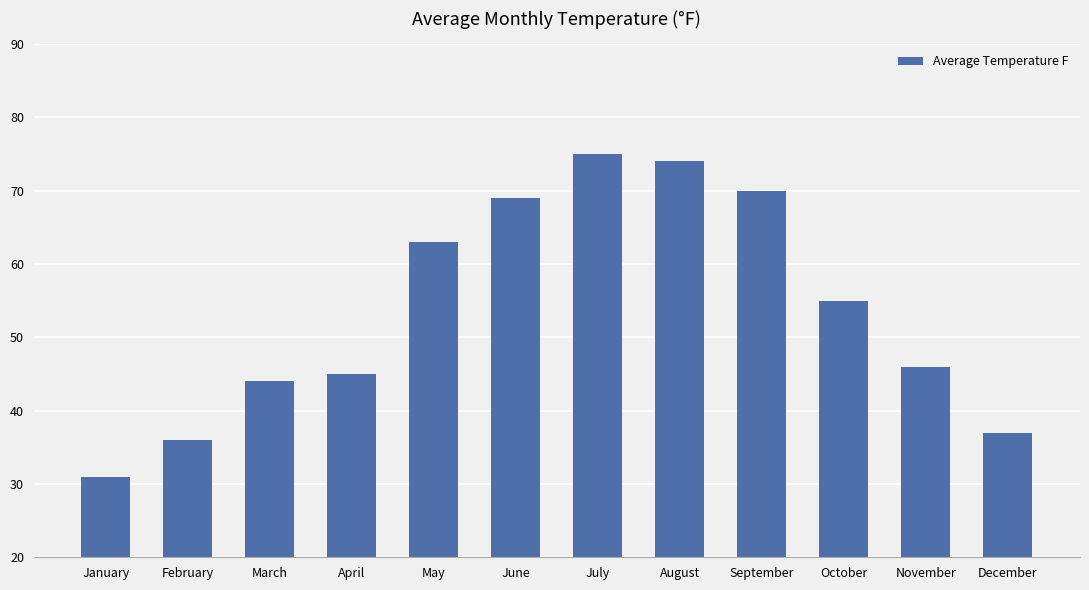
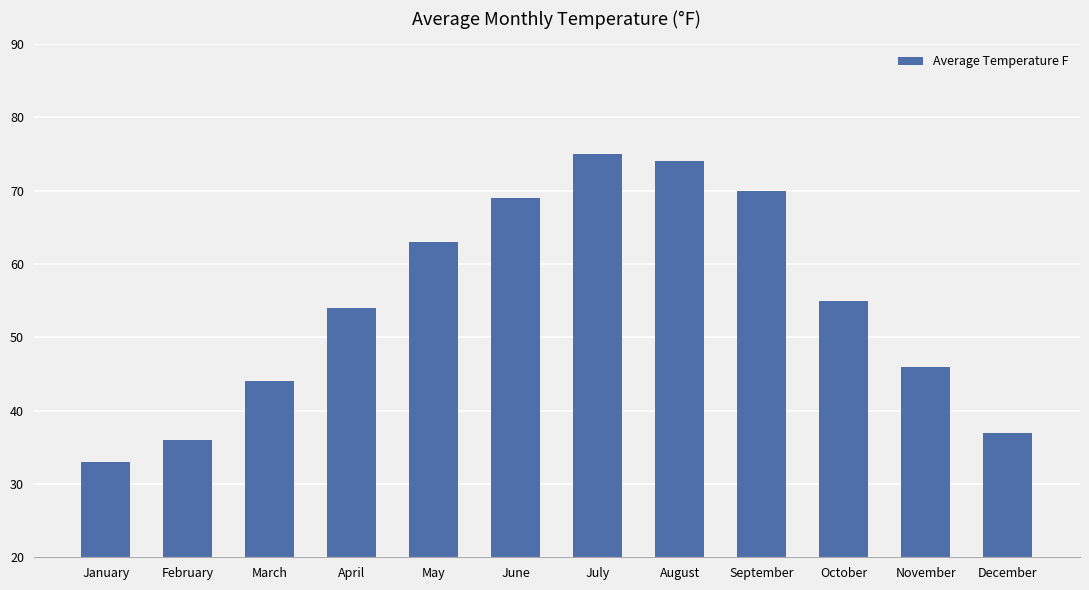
January: 31 -> 33
April: 45 -> 54
